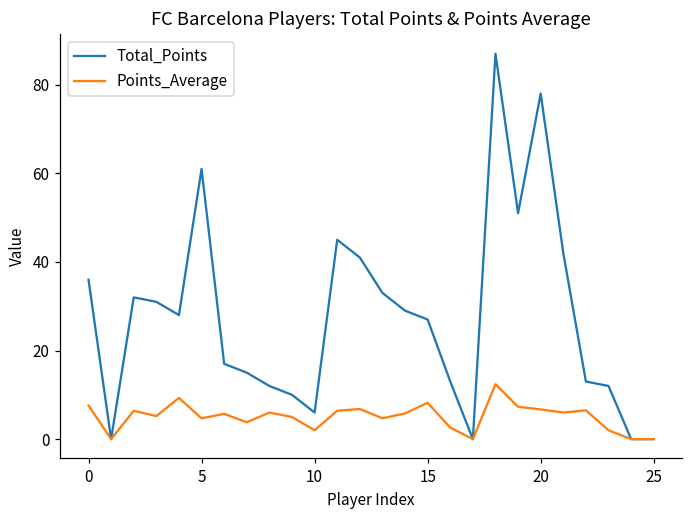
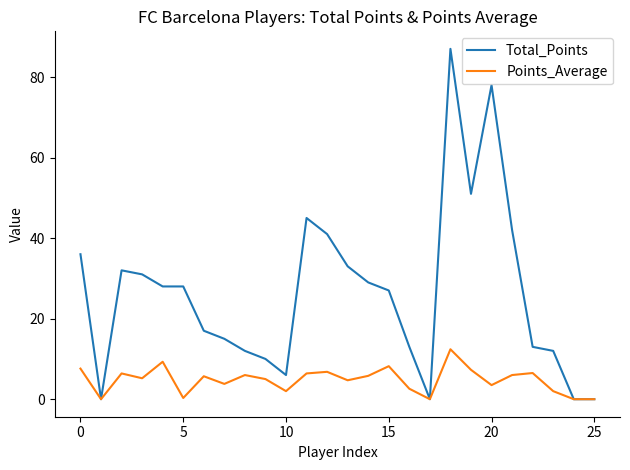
Total_Points, 5: 61 -> 28
Points_Average, 5: 5 -> 0
Points_Average, 20: 7 -> 4
